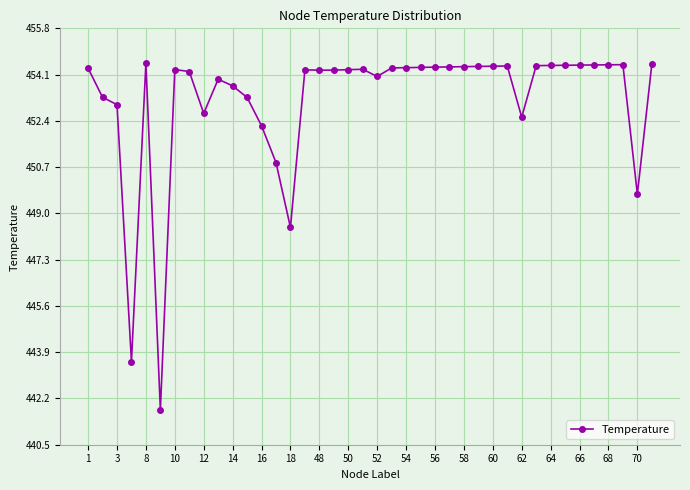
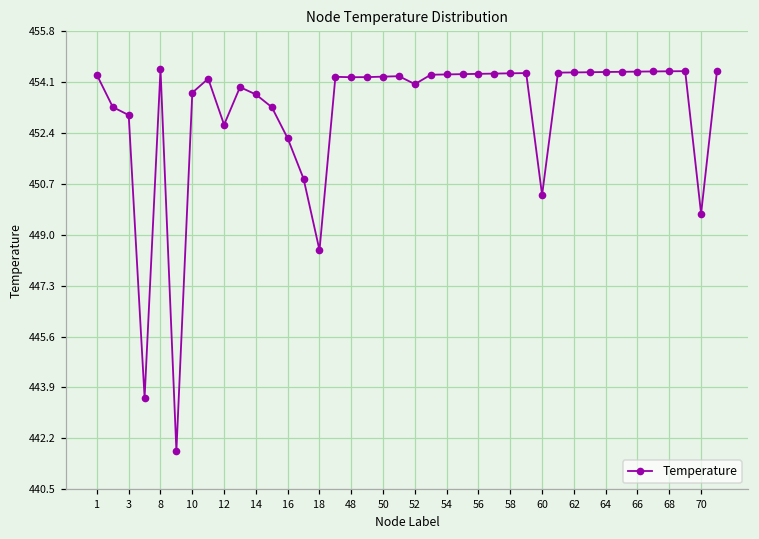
10: 454.3 -> 453.8
60: 454.5 -> 450.4
62: 452.6 -> 454.5
